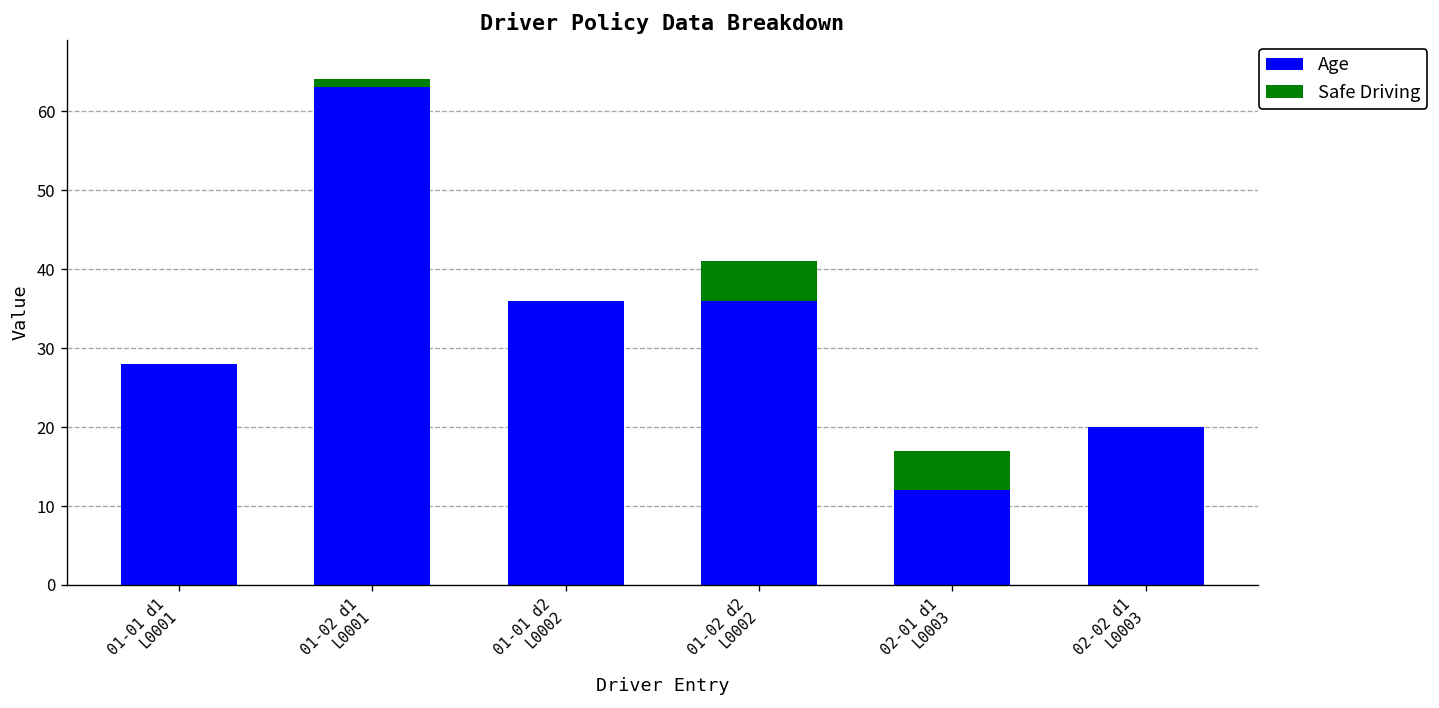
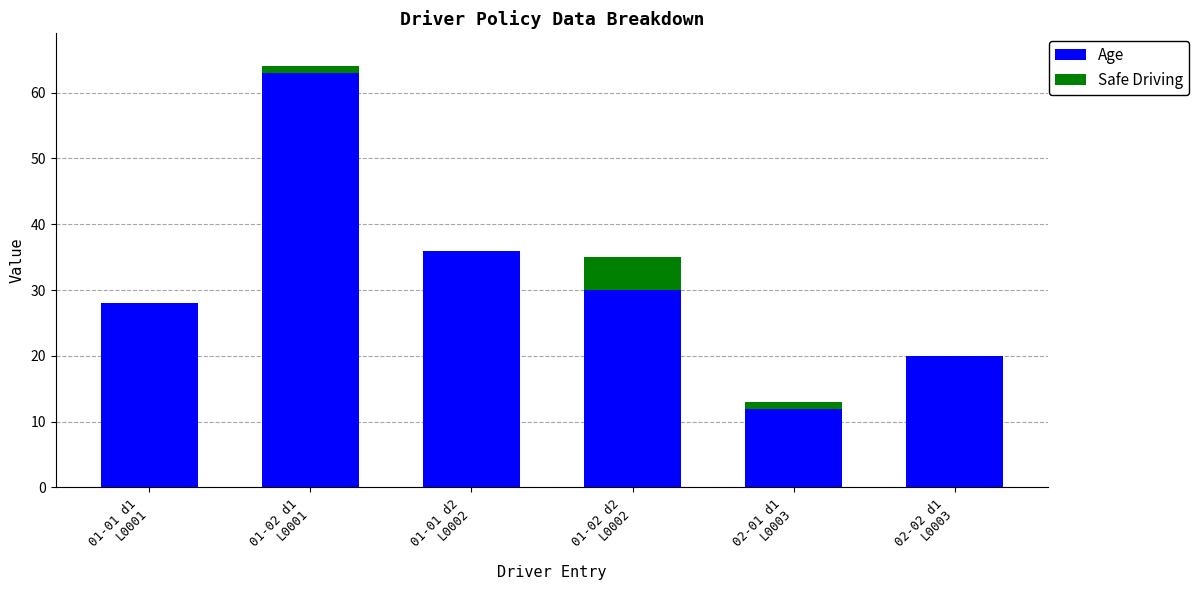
Age, 01-02 d2 L0002: 36 -> 30
Safe Driving, 02-01 d1 L0003: 5 -> 1
